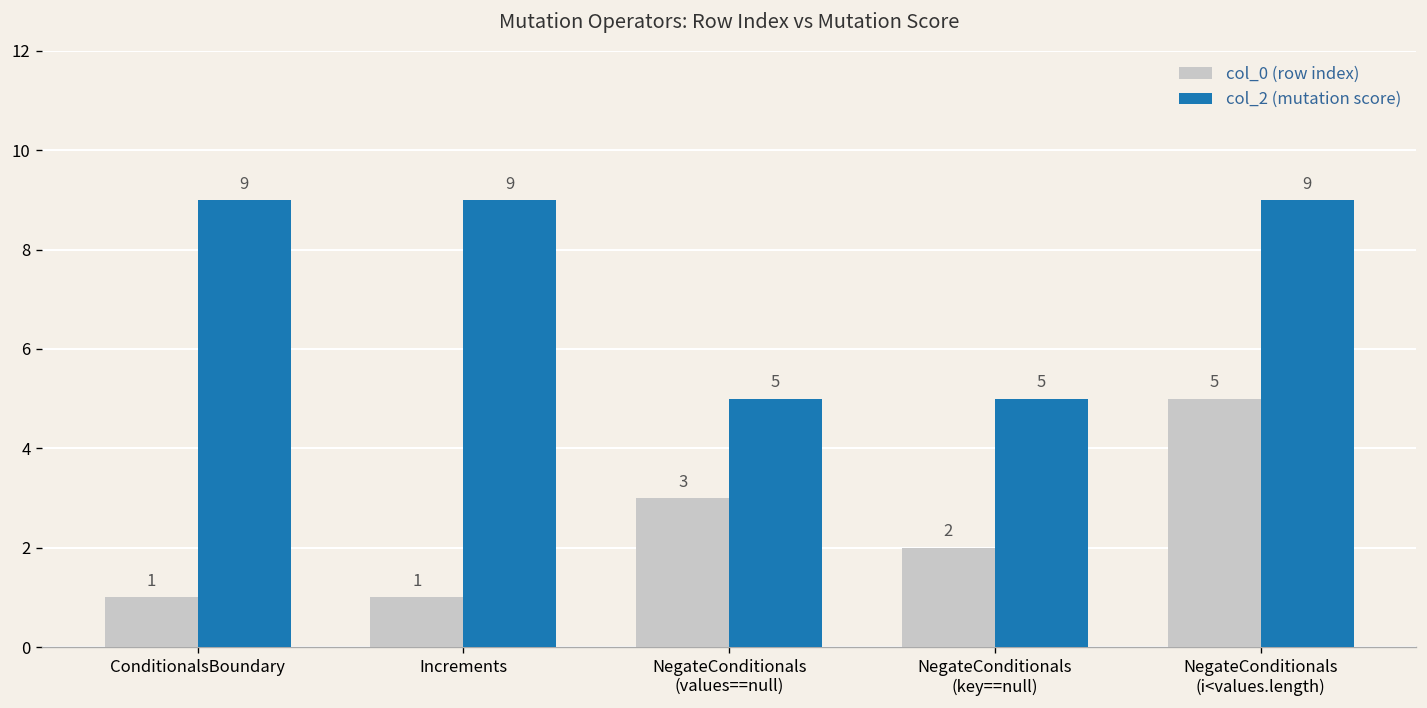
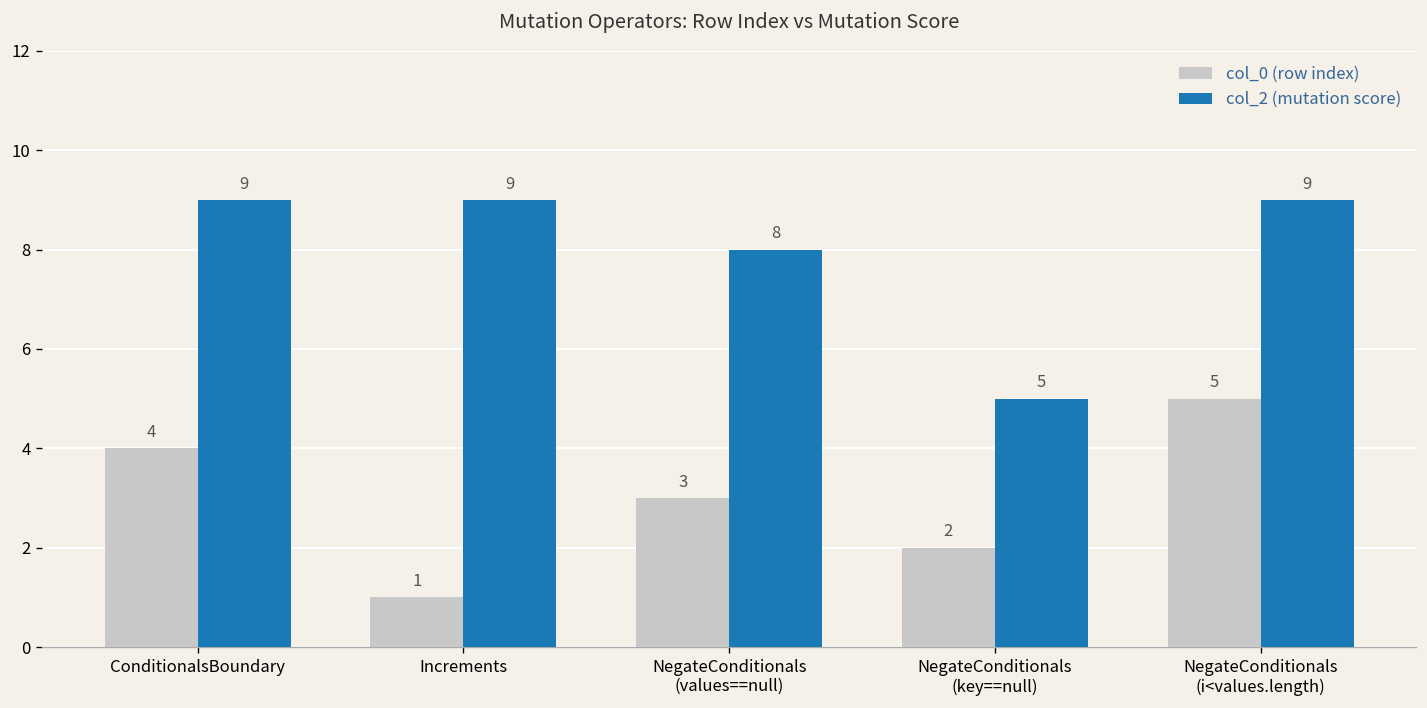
col_0 (row index), ConditionalsBoundary: 1 -> 4
col_2 (mutation score), NegateConditionals (values==null): 5 -> 8
